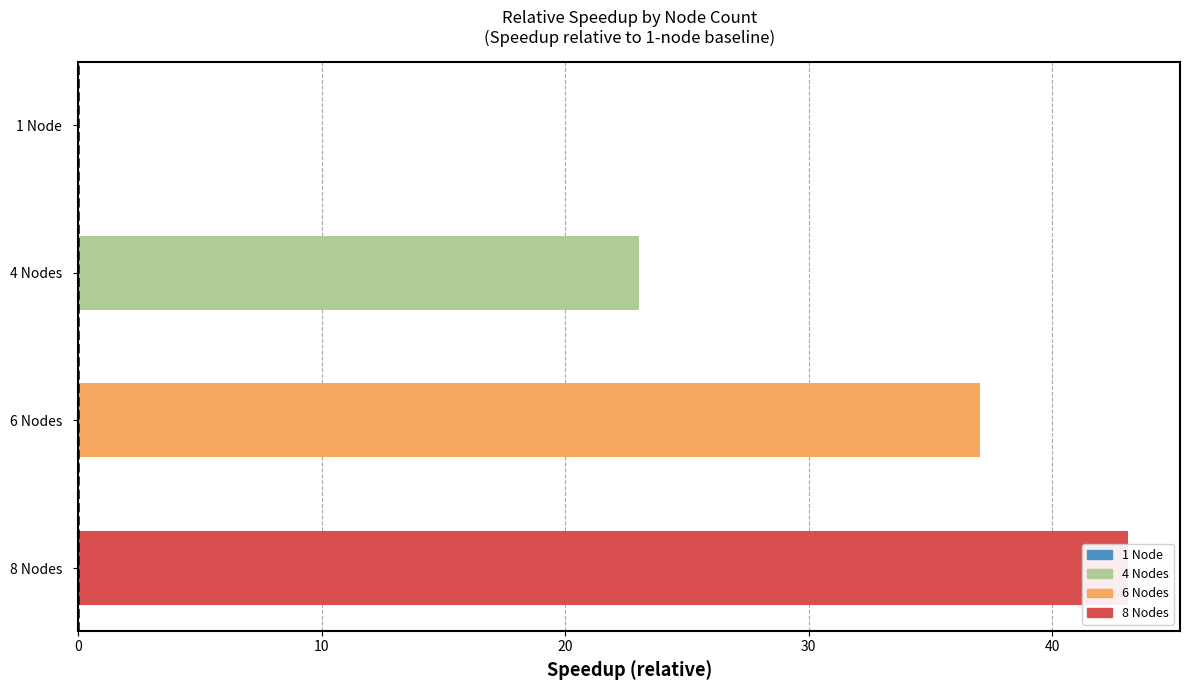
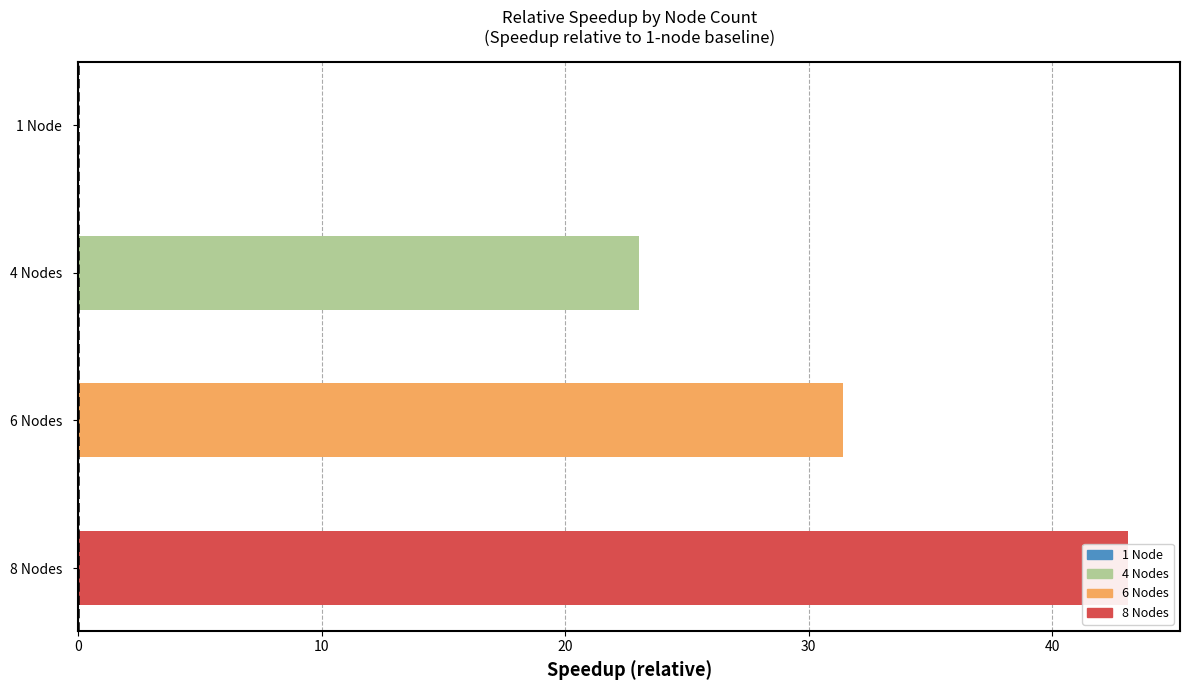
6 Nodes: 37.0 -> 31.4
